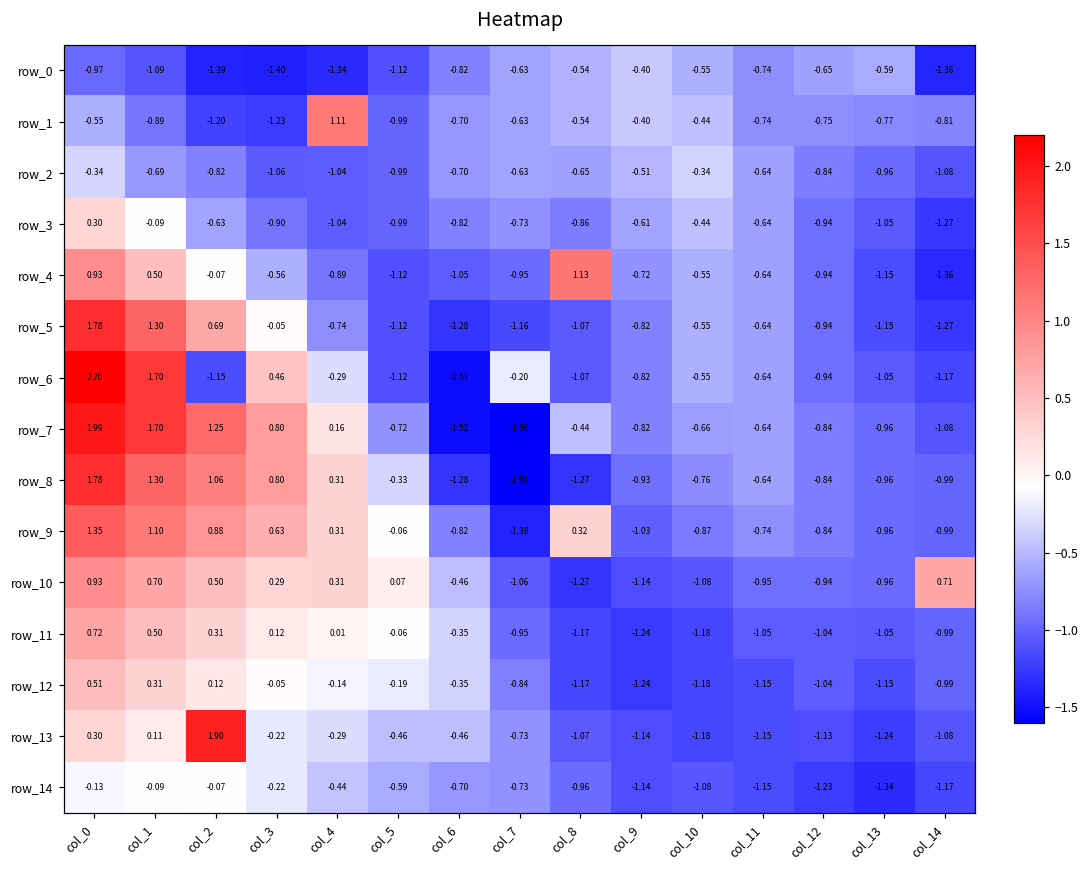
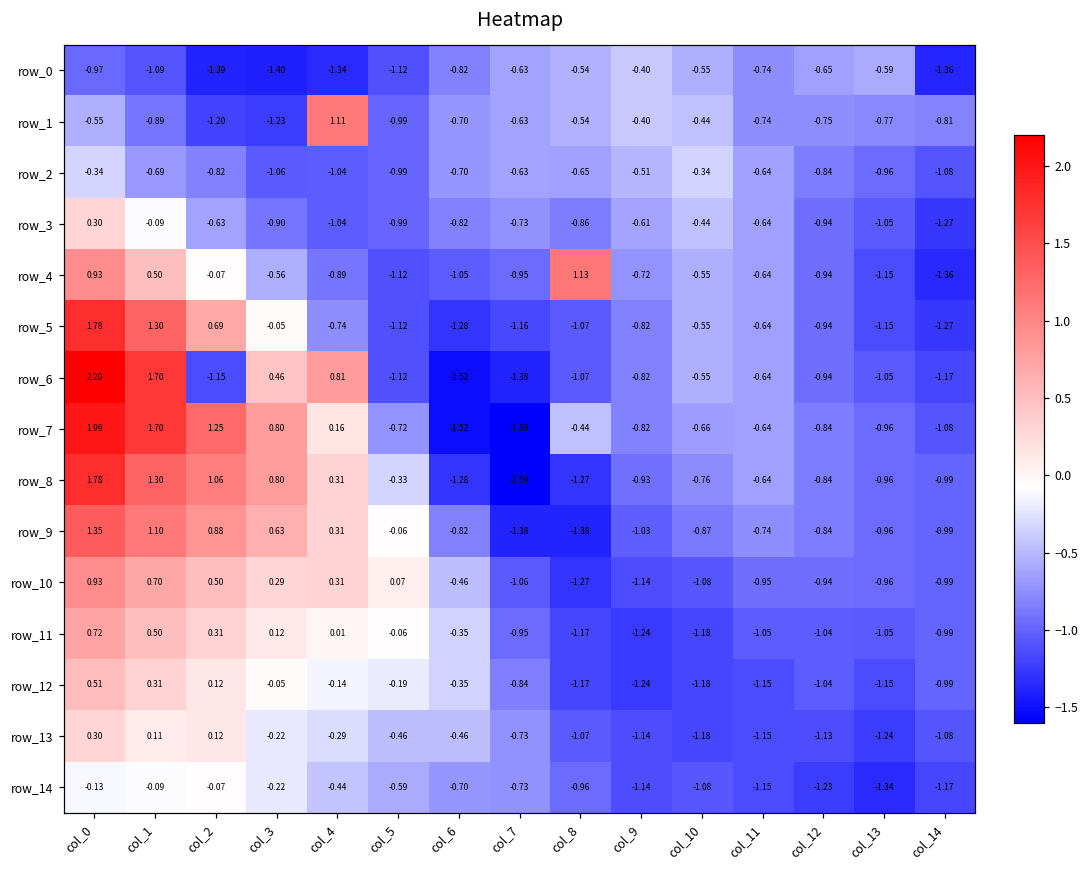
row_6, col_4: -0.29 -> 0.81
row_6, col_7: -0.20 -> -1.38
row_9, col_8: 0.32 -> -1.38
row_10, col_14: 0.71 -> -0.99
row_13, col_2: 1.90 -> 0.12
